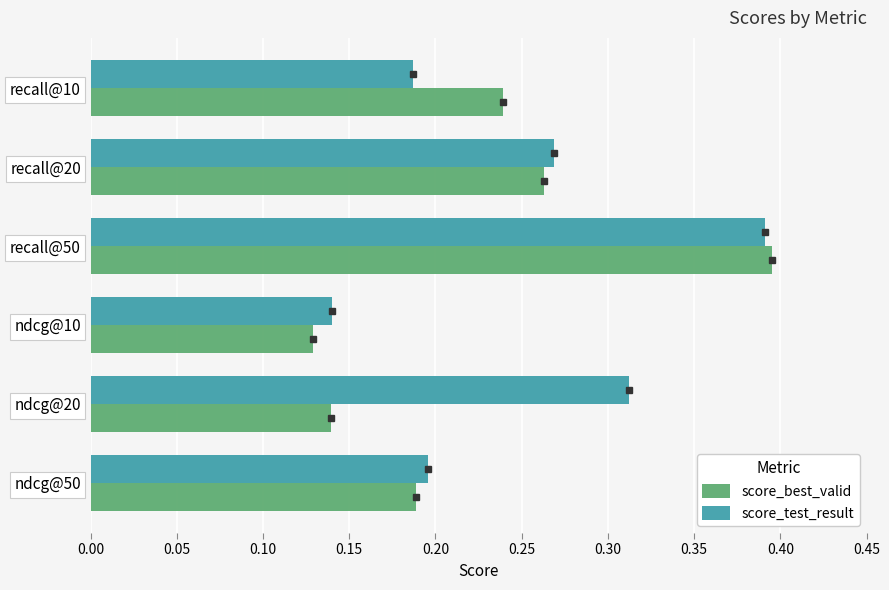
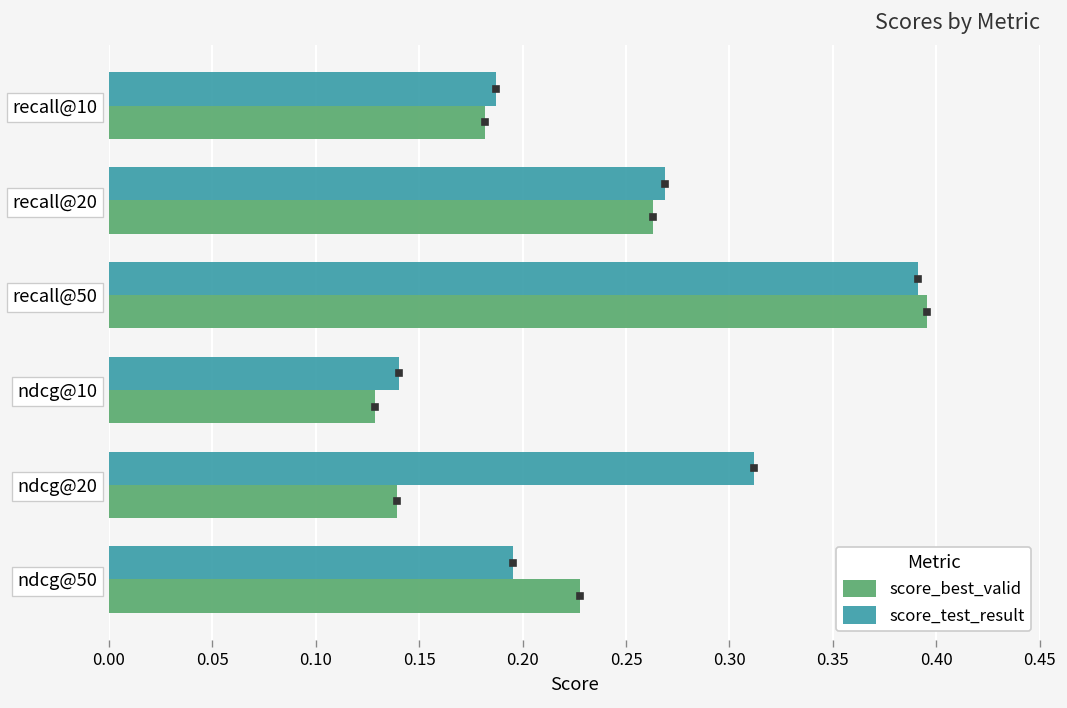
score_best_valid, recall@10: 0.239 -> 0.182
score_best_valid, ndcg@50: 0.189 -> 0.228
